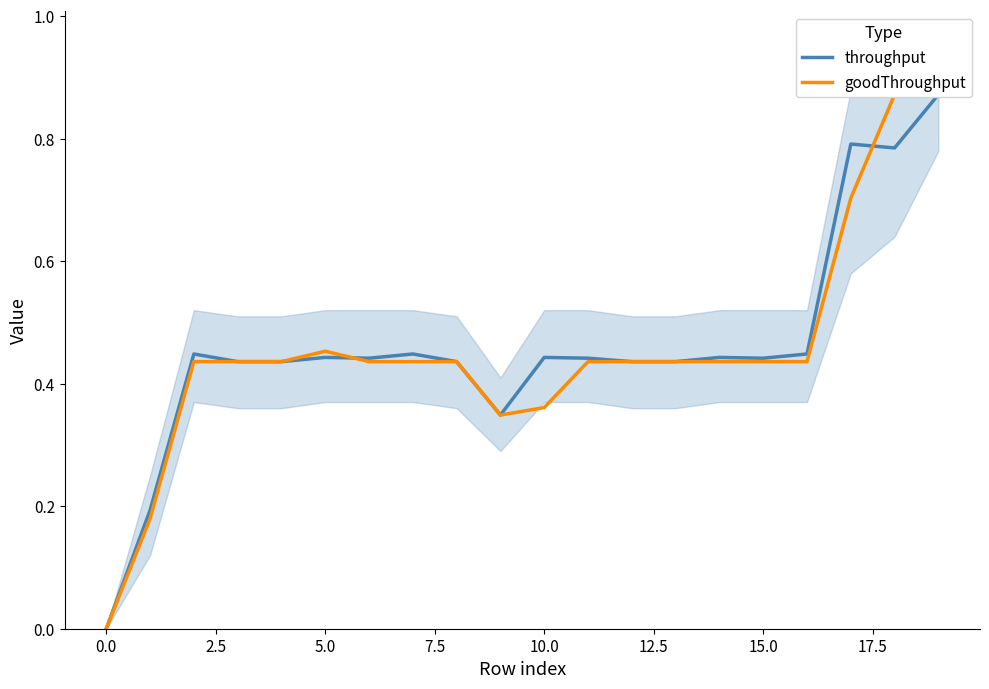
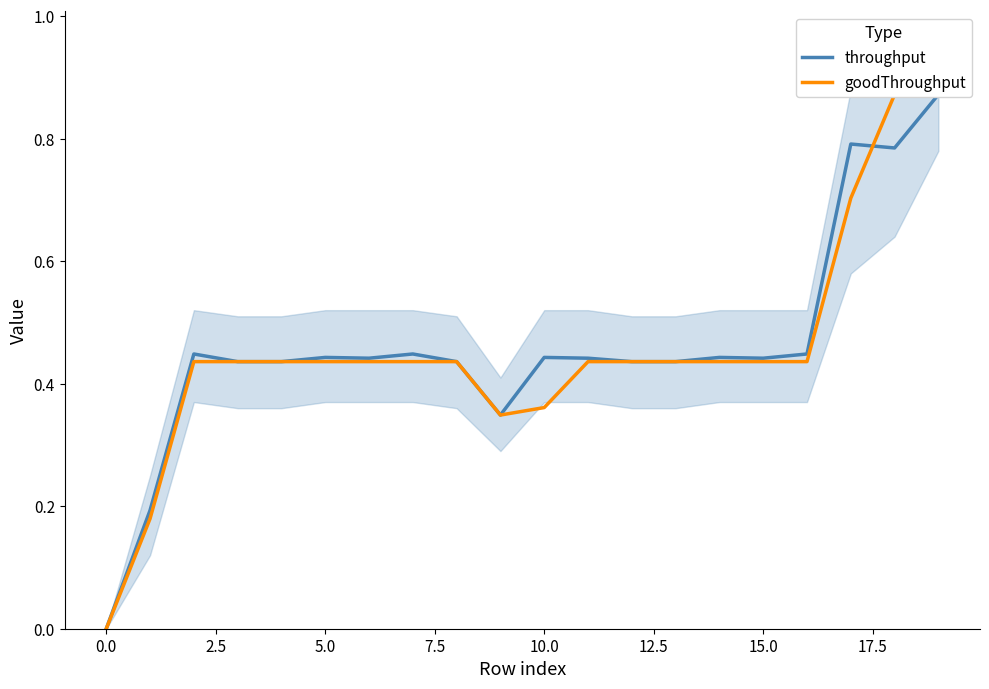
goodThroughput, 5.0: 0.45 -> 0.44
